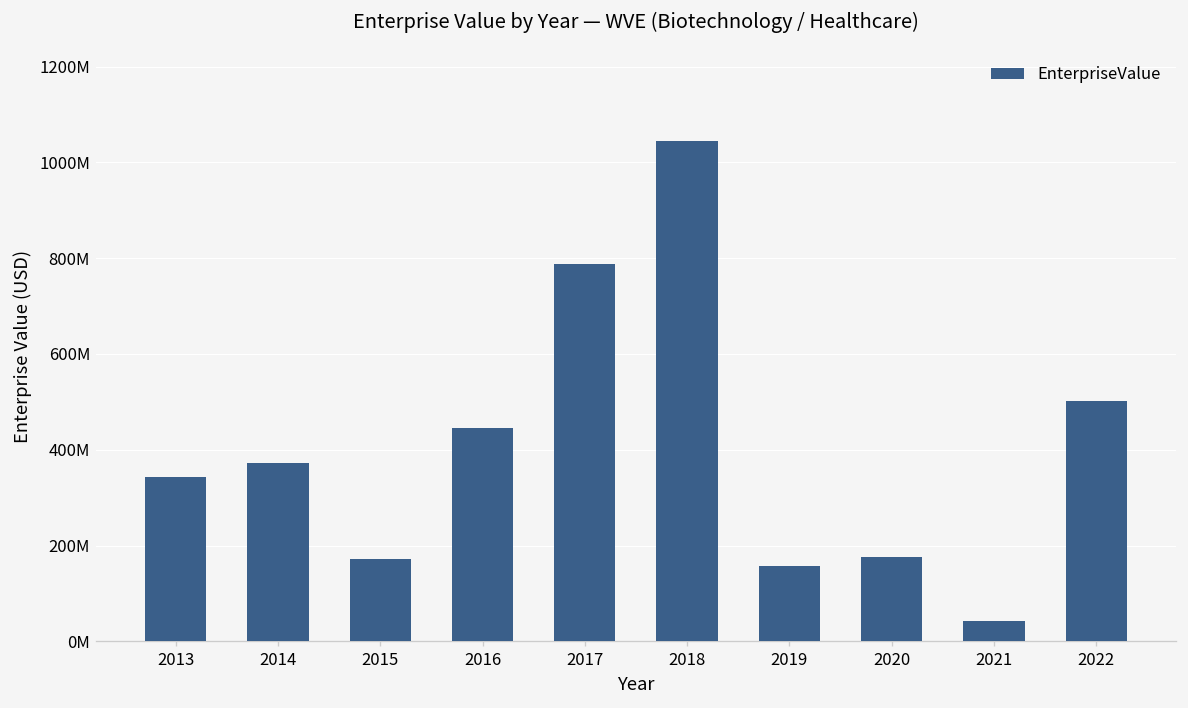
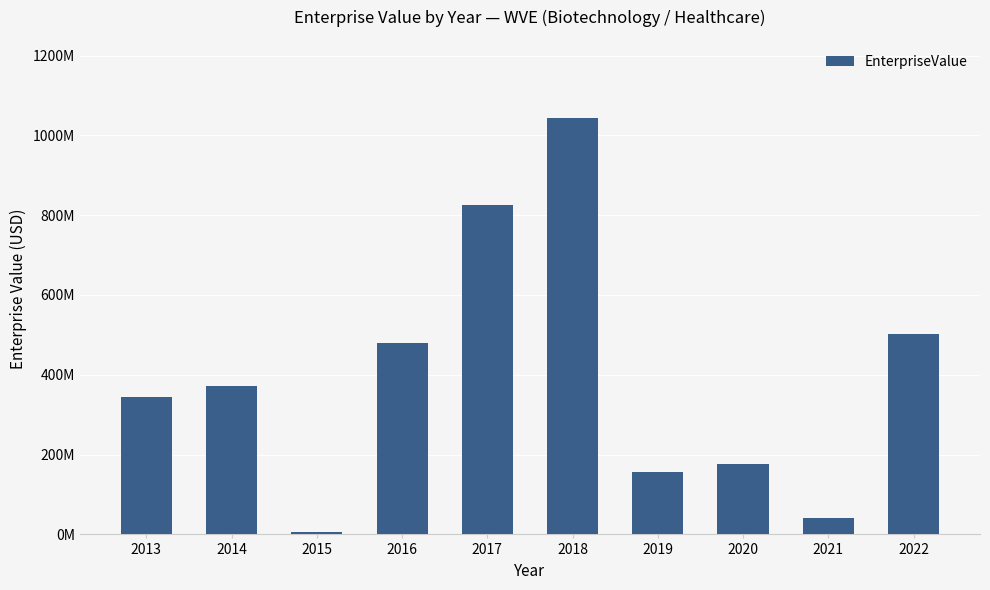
2015: 170000000 -> 10000000
2016: 450000000 -> 480000000
2017: 790000000 -> 820000000
